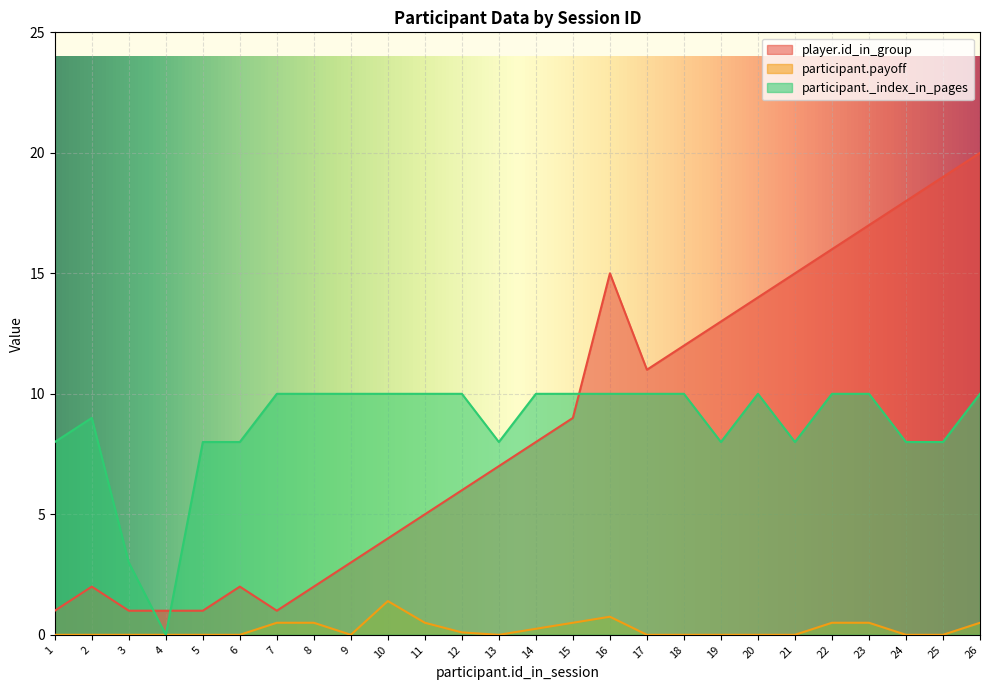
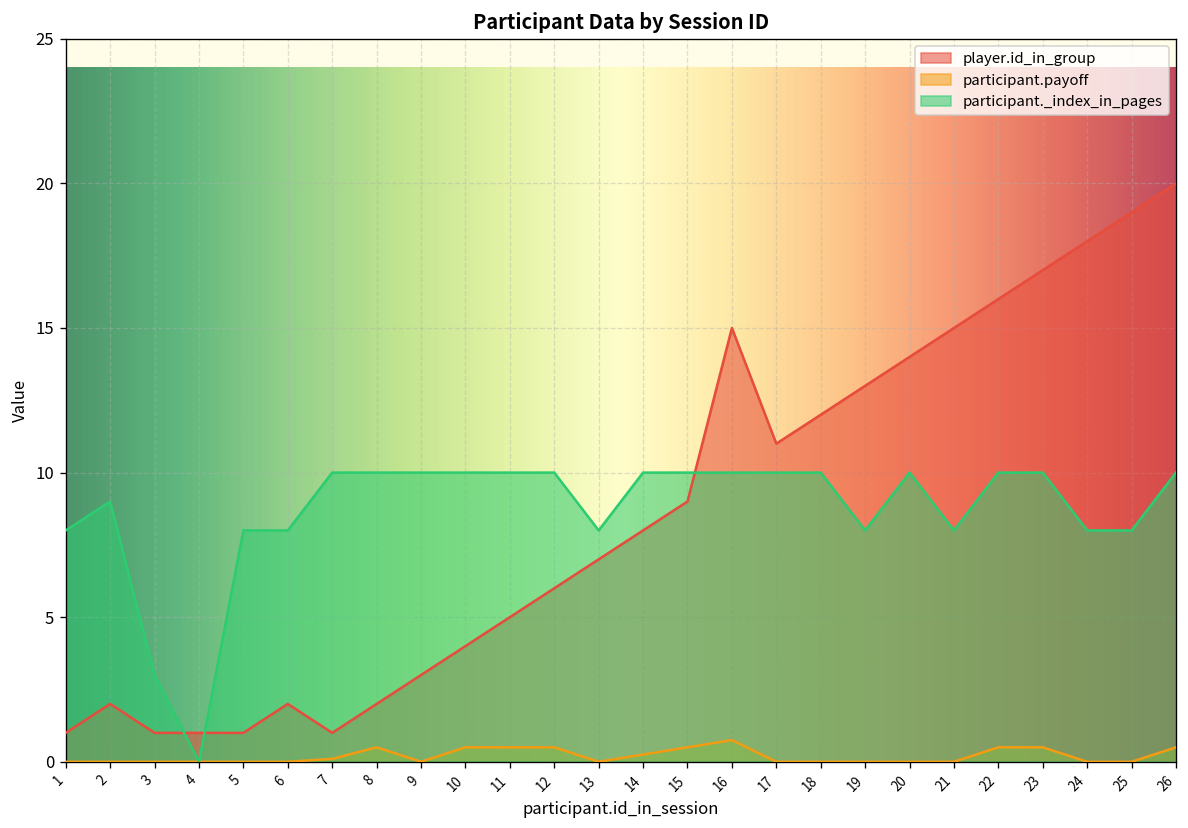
participant.payoff, 7: 0.5 -> 0.1
participant.payoff, 10: 1.4 -> 0.5
participant.payoff, 12: 0.1 -> 0.5
